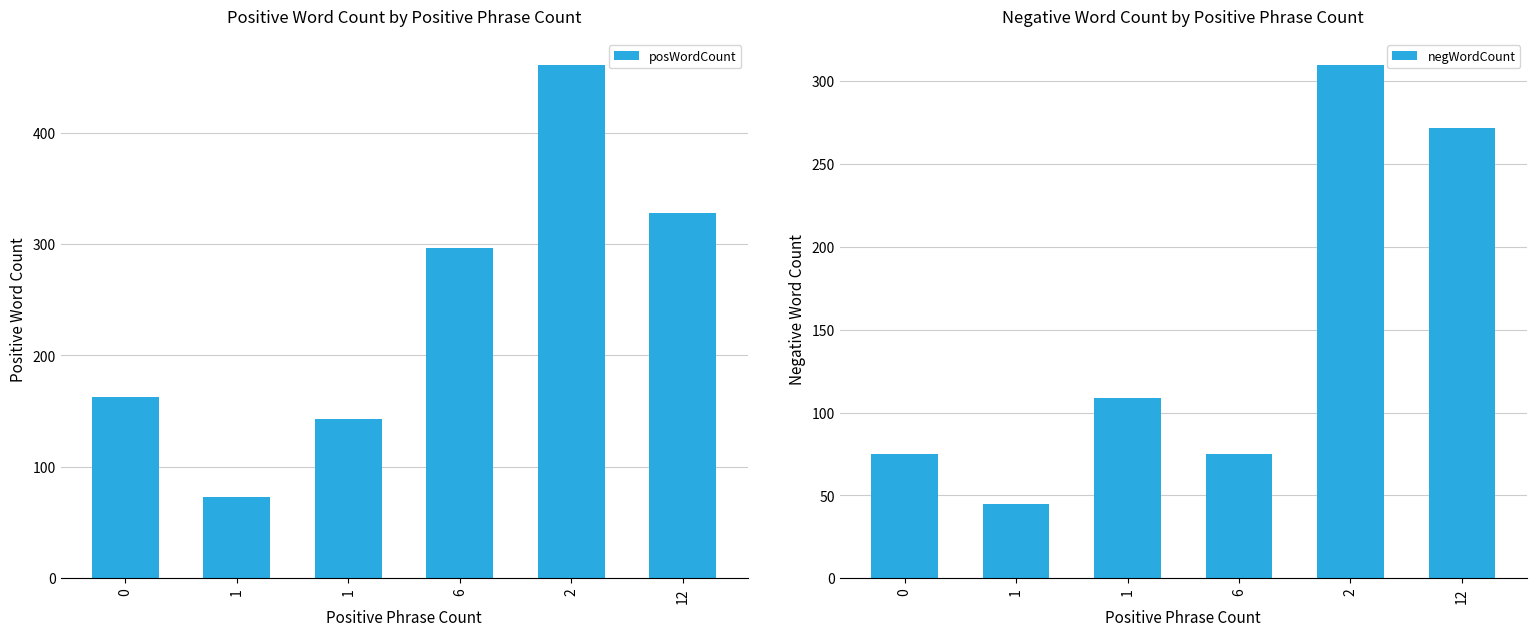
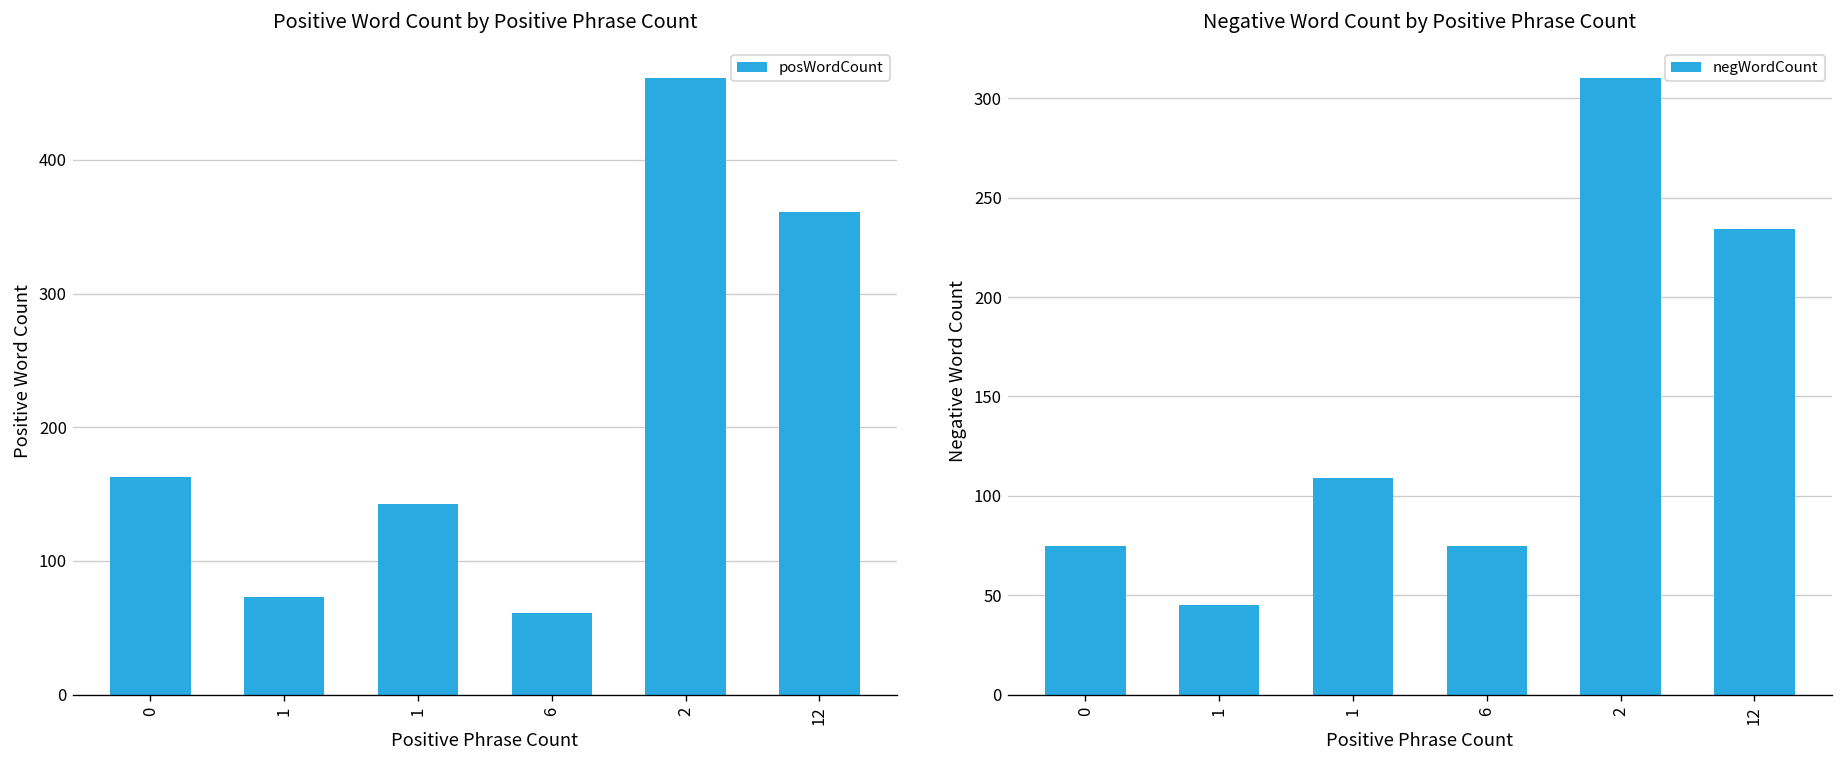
Positive Word Count by Positive Phrase Count, 6: 296 -> 61
Positive Word Count by Positive Phrase Count, 12: 328 -> 361
Negative Word Count by Positive Phrase Count, 12: 272 -> 234
